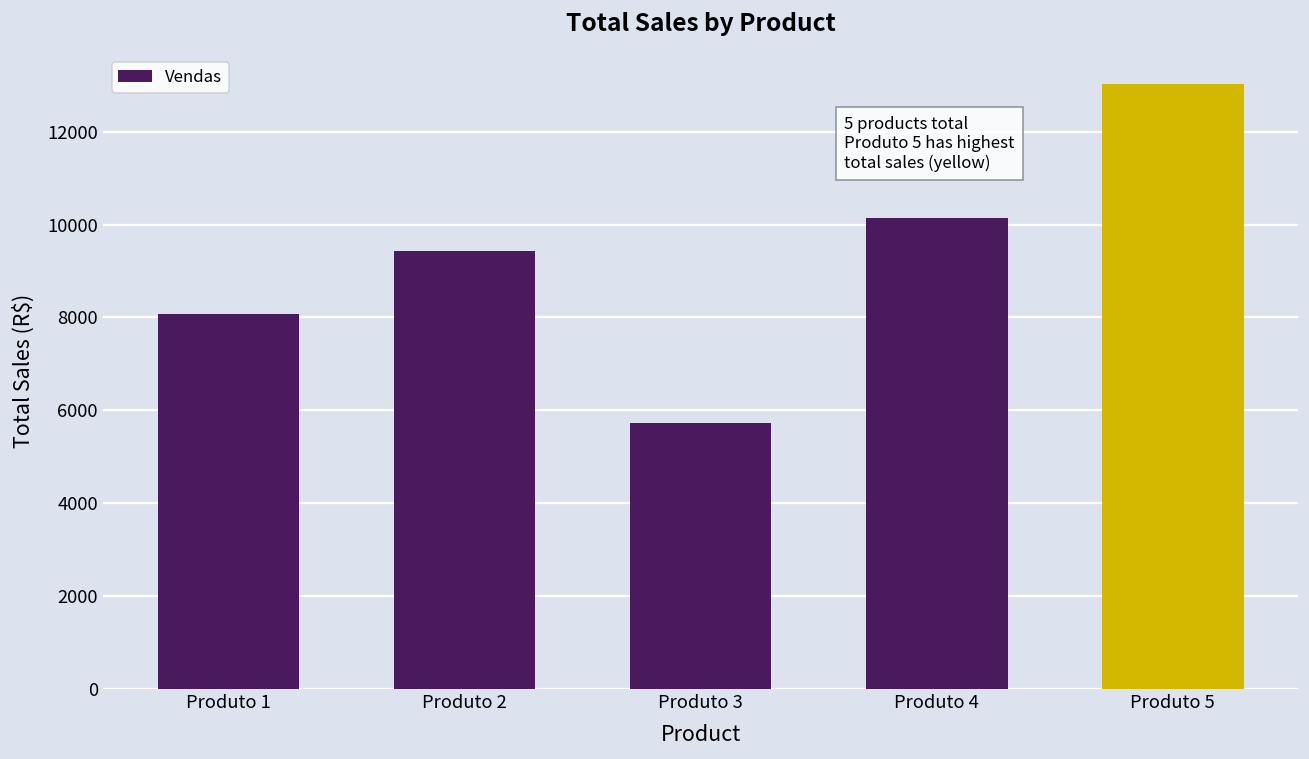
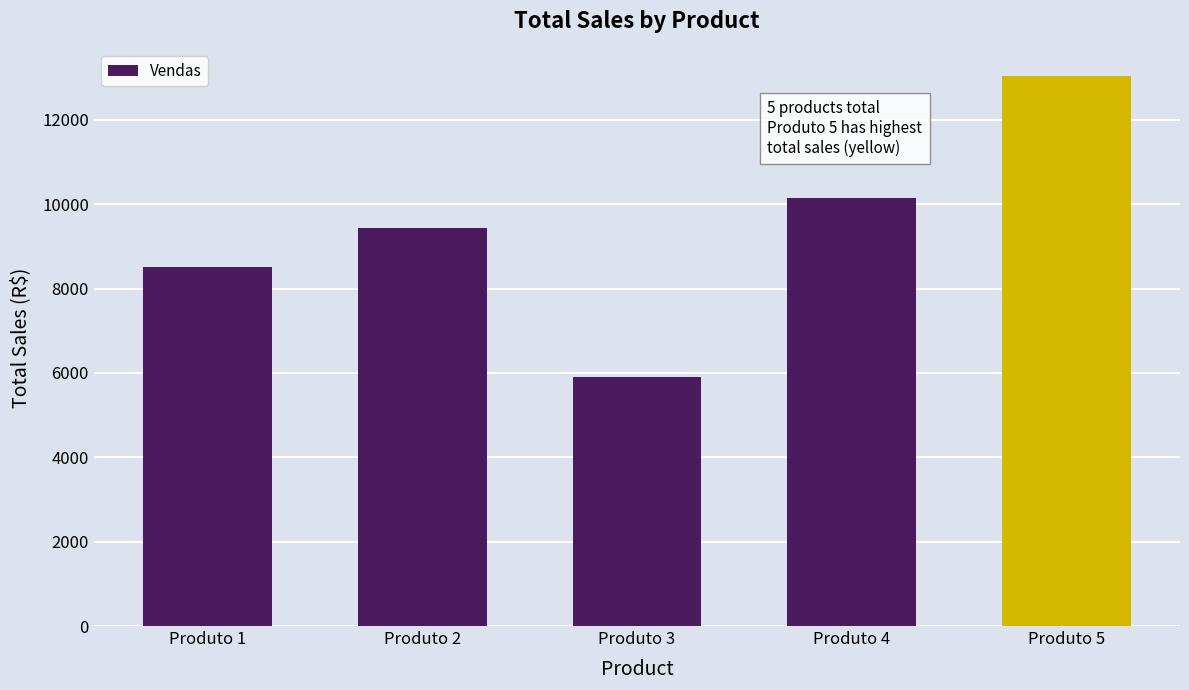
Produto 1: 8100 -> 8500
Produto 3: 5700 -> 5900
